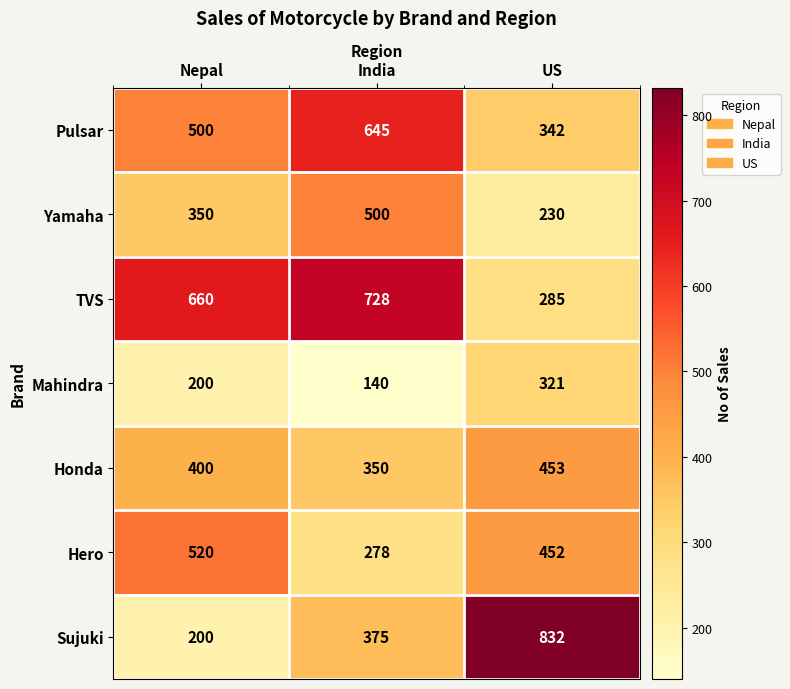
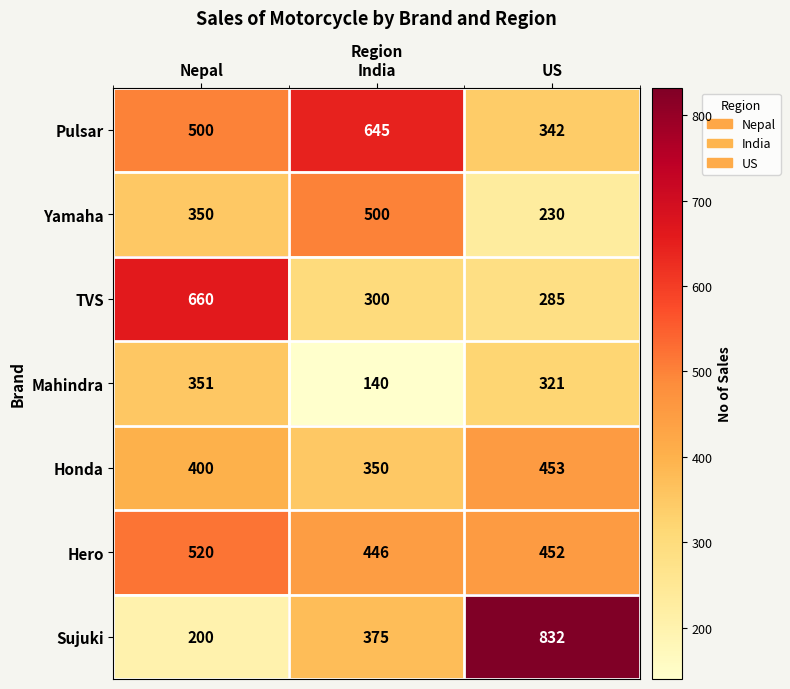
TVS, India: 728 -> 300
Mahindra, Nepal: 200 -> 351
Hero, India: 278 -> 446
